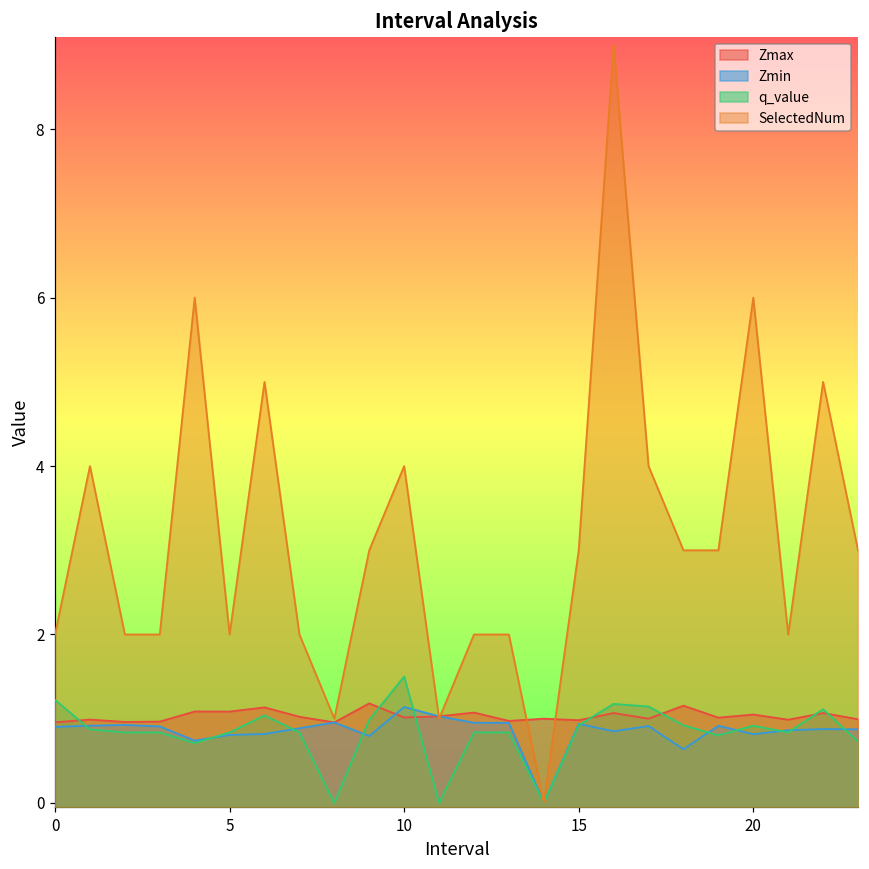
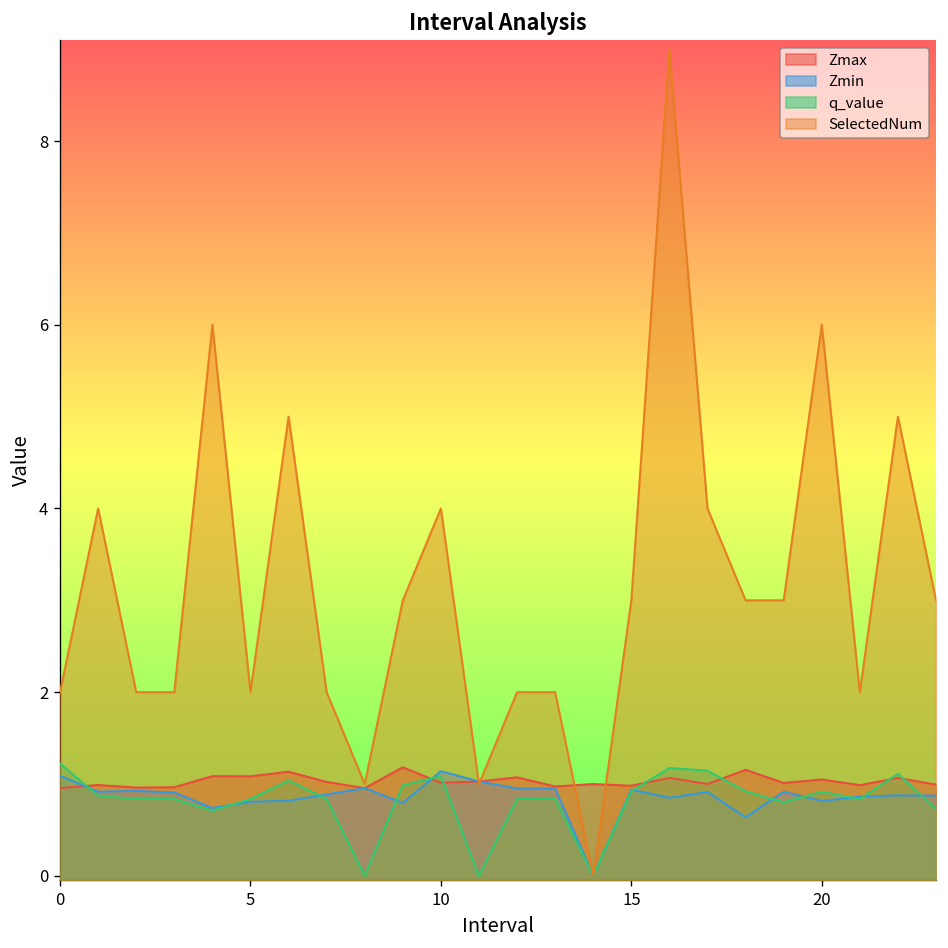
Zmin, 0: 0.9 -> 1.1
q_value, 10: 1.5 -> 1.1
